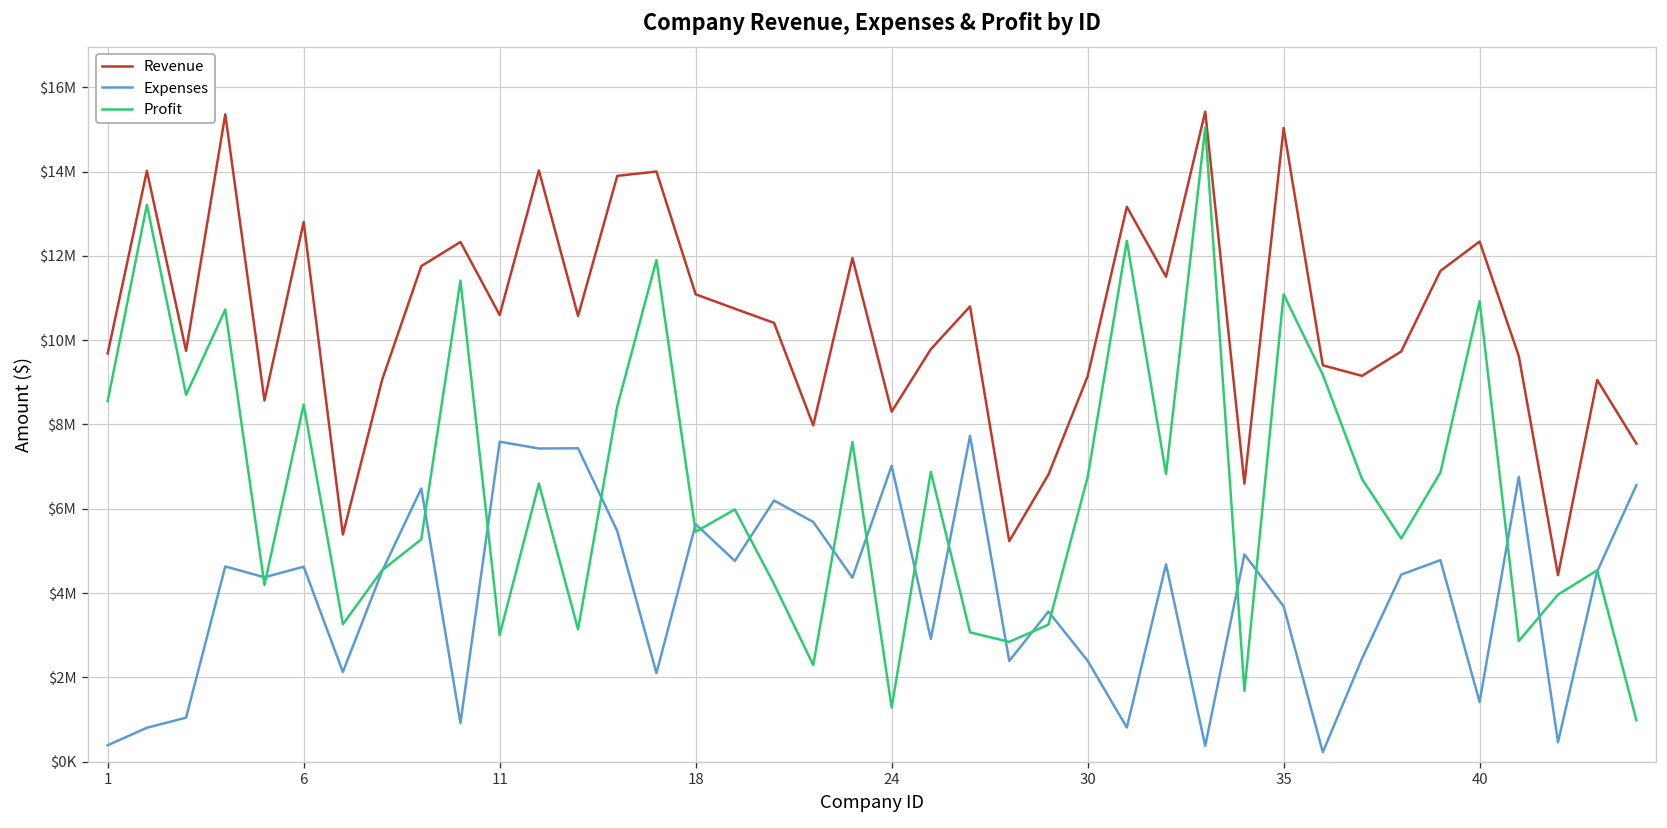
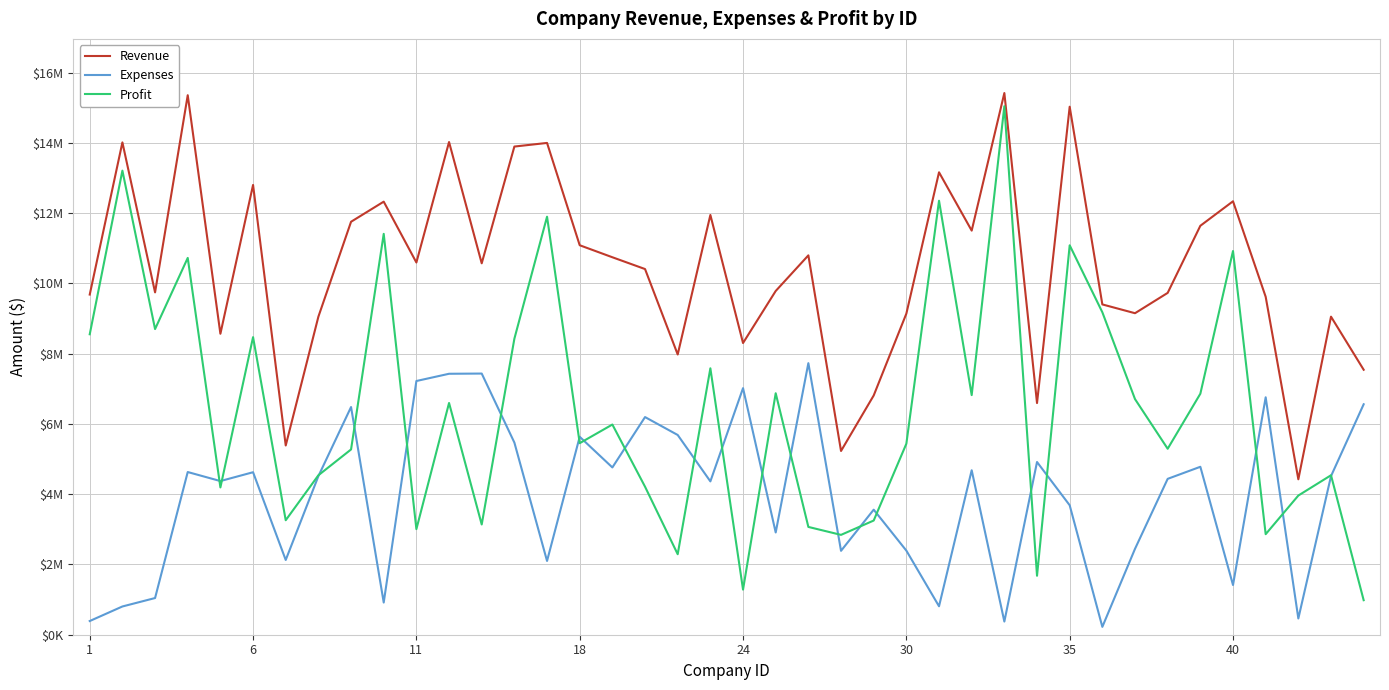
Expenses, 11: $7600000 -> $7200000
Profit, 30: $6700000 -> $5400000
